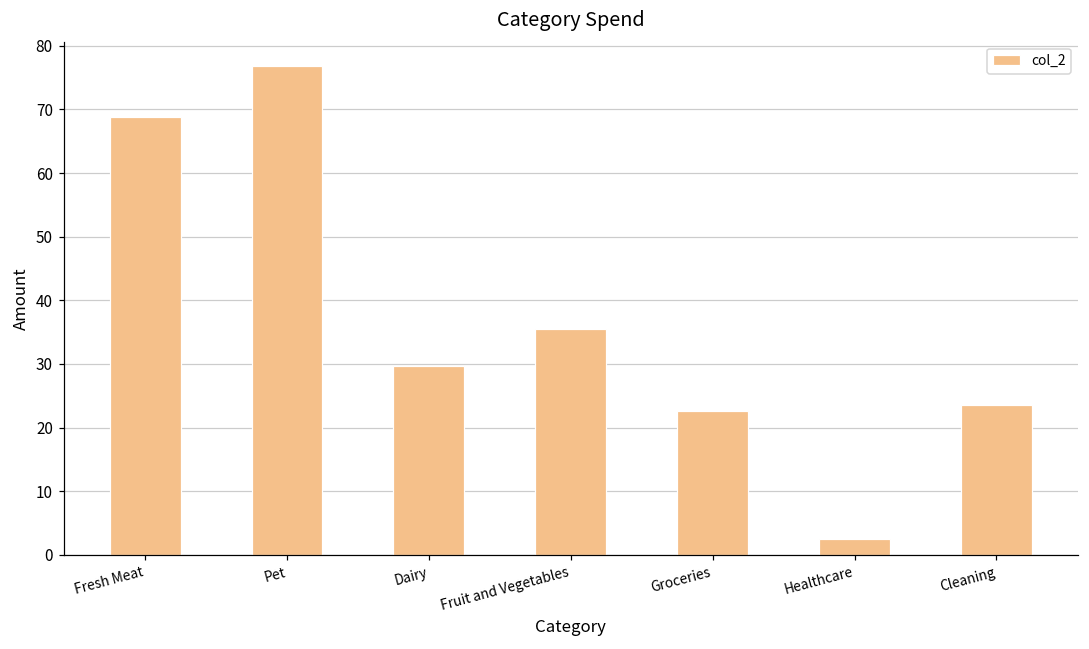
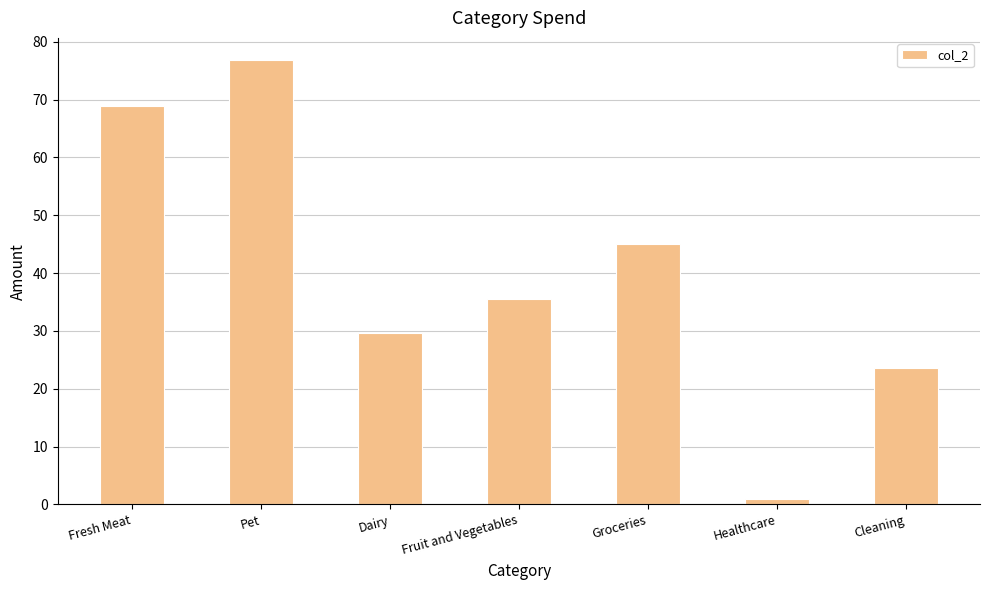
Groceries: 23 -> 45
Healthcare: 2 -> 1
